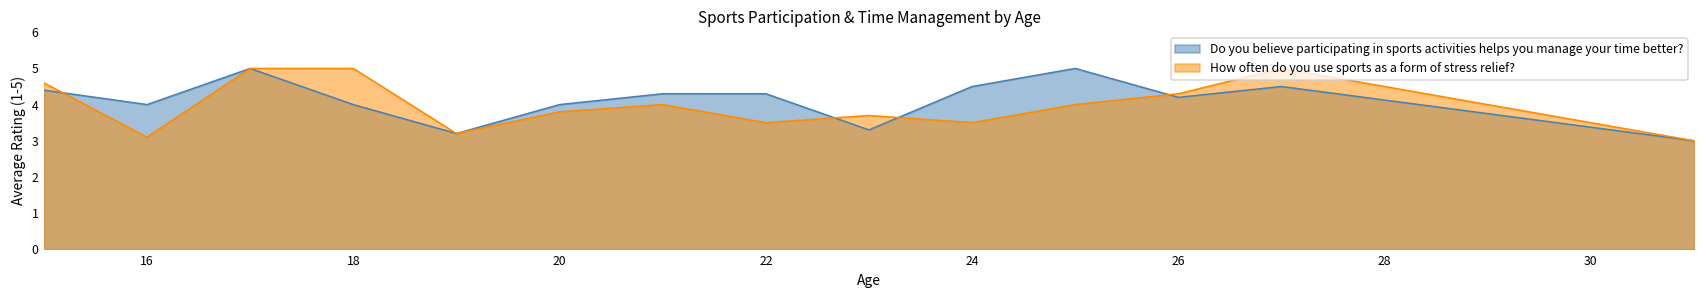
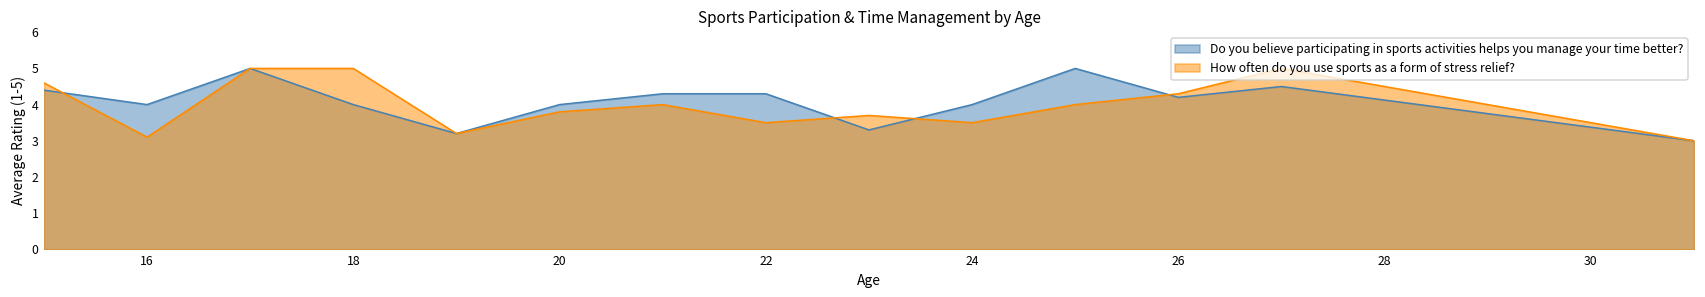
Do you believe participating in sports activities helps you manage your time better?, 24: 4.5 -> 4.0
